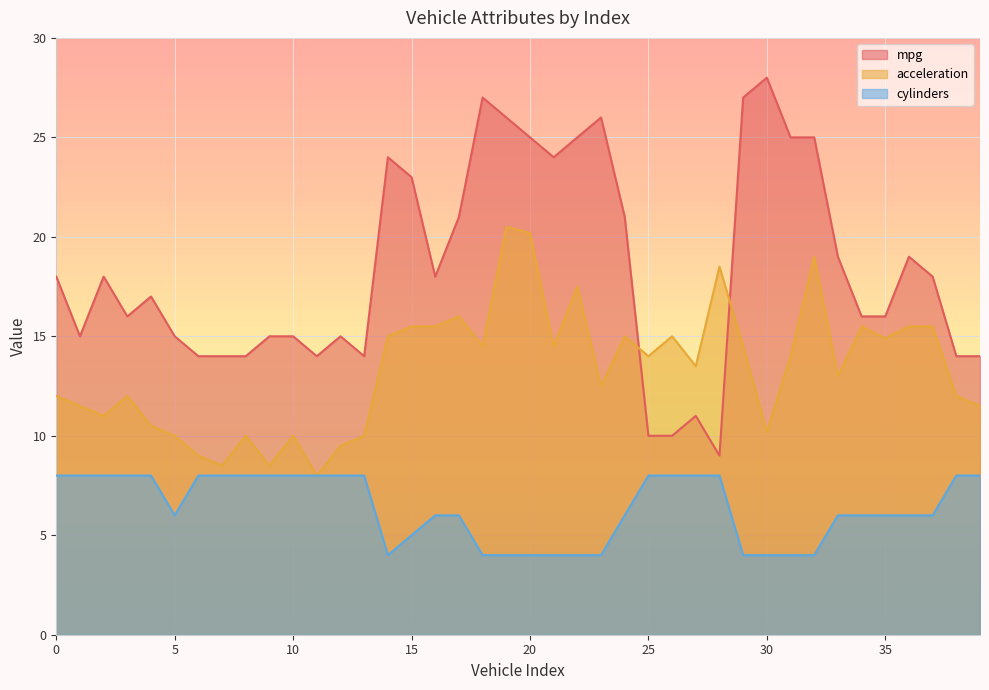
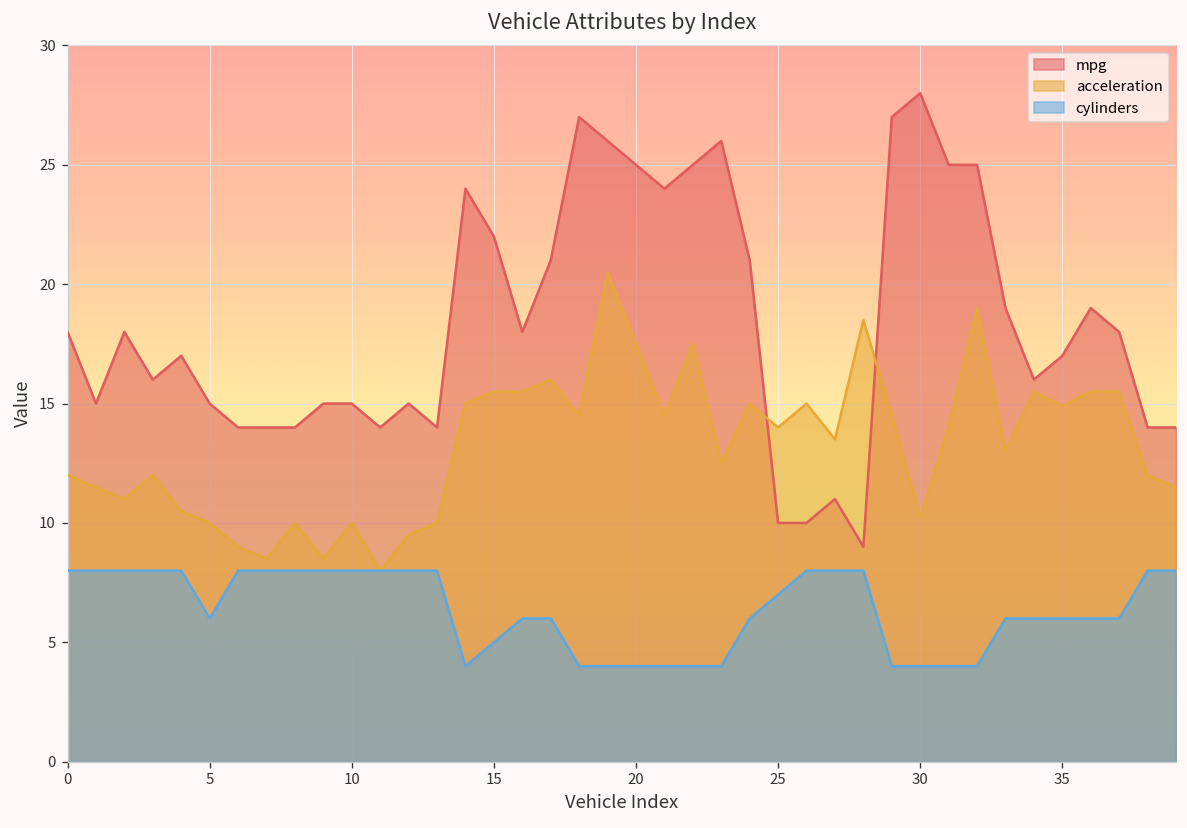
mpg, 15: 23 -> 22
acceleration, 20: 20.2 -> 17.5
cylinders, 25: 8 -> 7
mpg, 35: 16 -> 17
